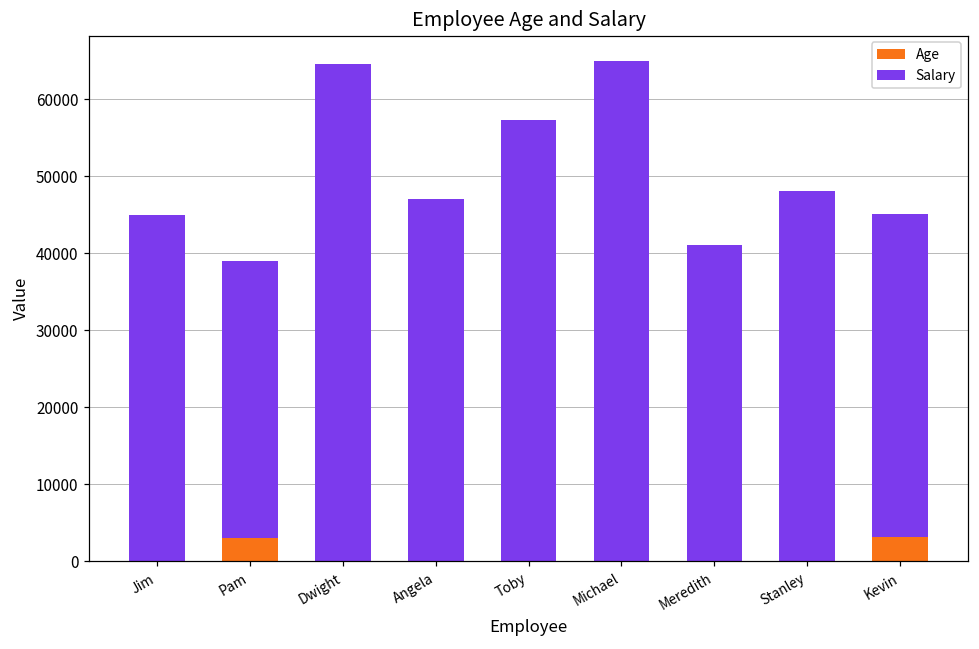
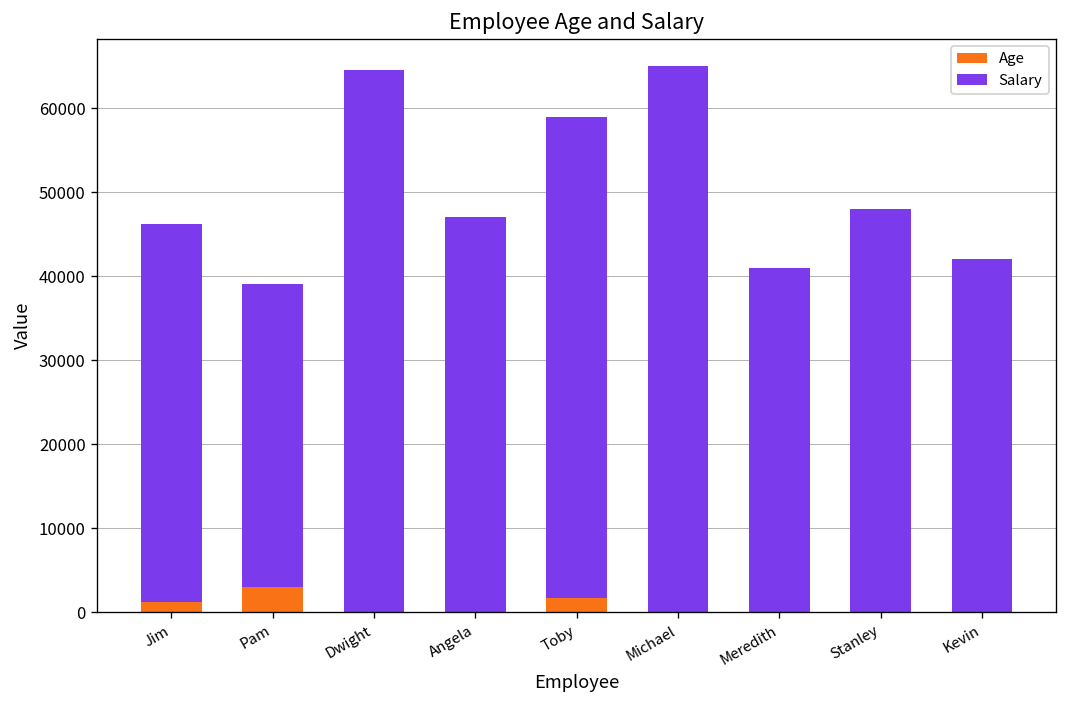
Age, Jim: 0 -> 1000
Age, Toby: 0 -> 2000
Age, Kevin: 3000 -> 0
